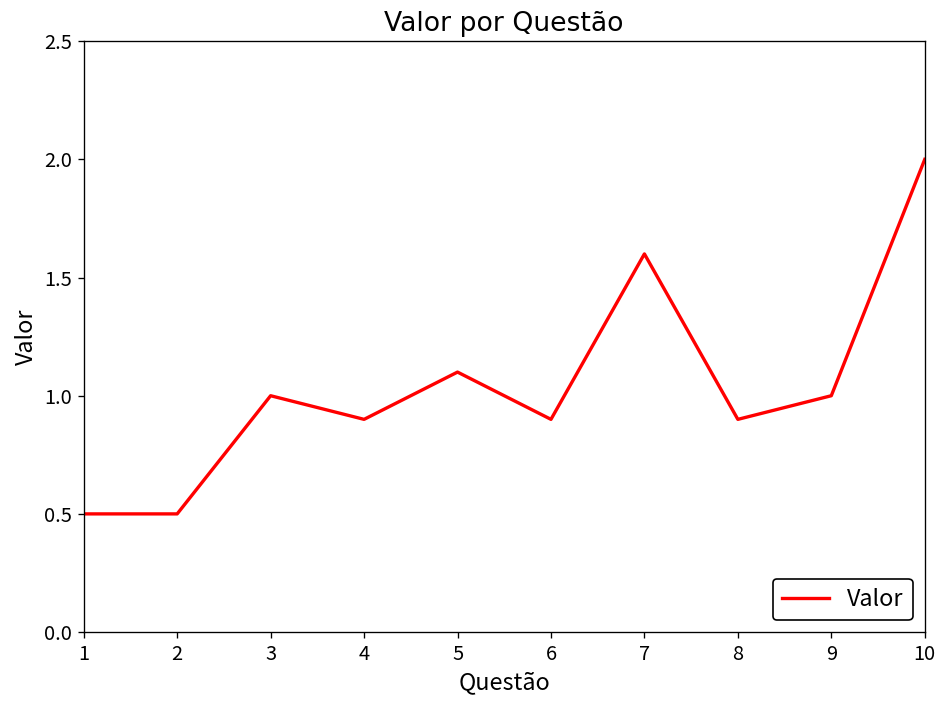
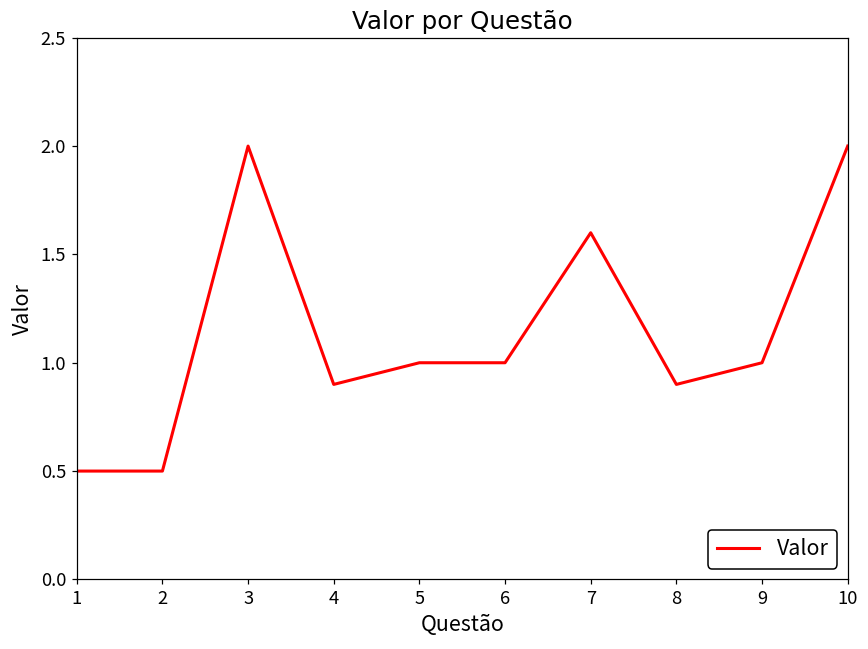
3: 1 -> 2
5: 1.1 -> 1.0
6: 0.9 -> 1.0
